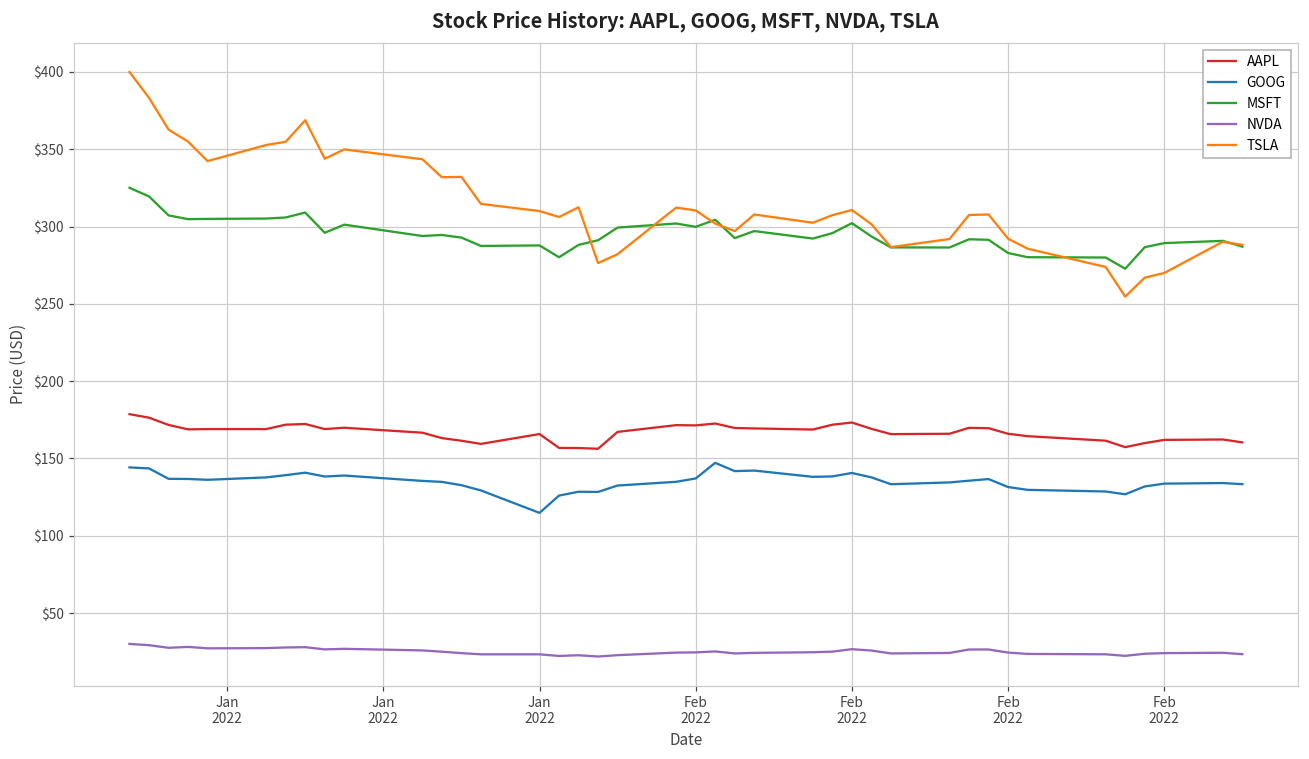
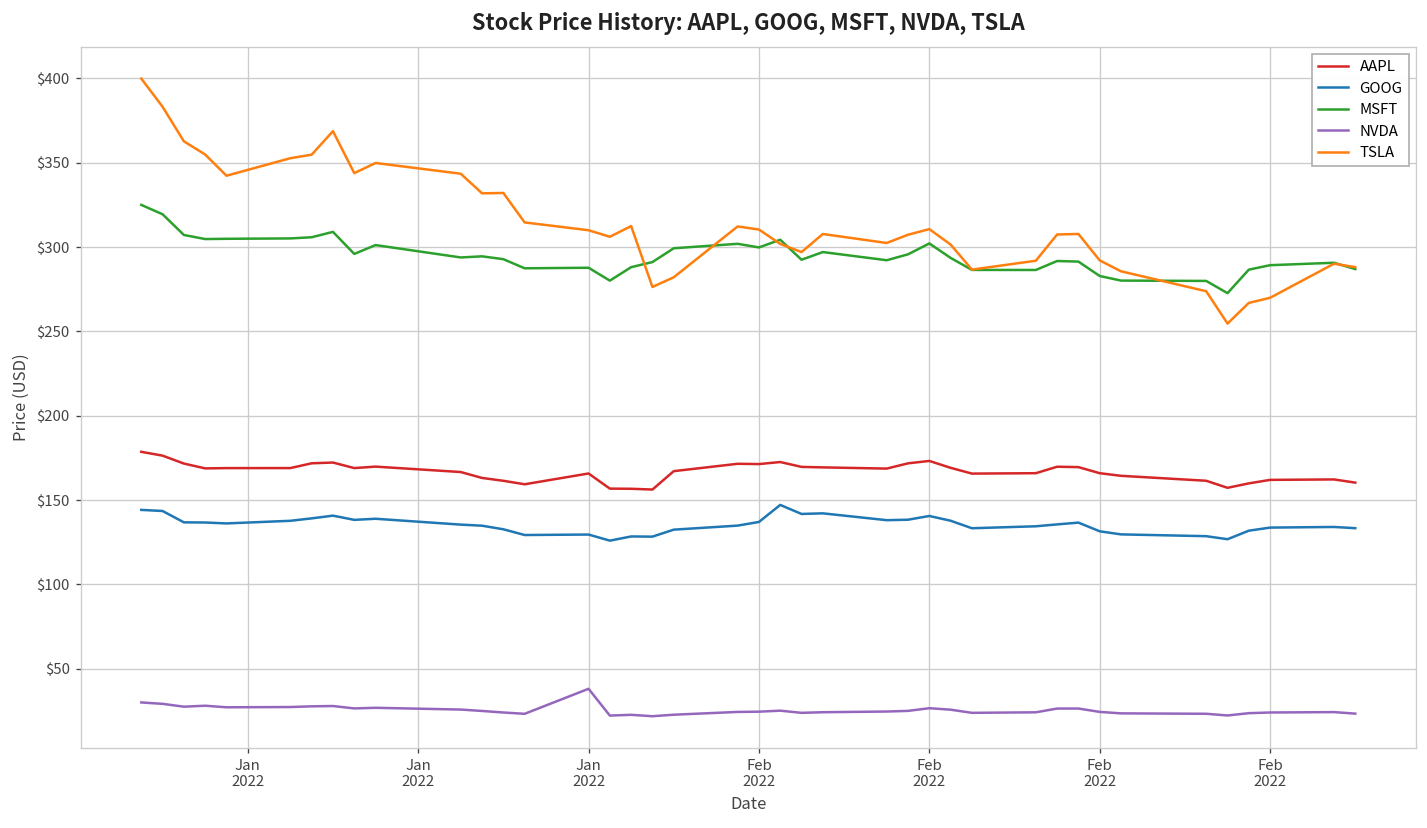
GOOG, Jan 2022: $115 -> $130
NVDA, Jan 2022: $23 -> $38
